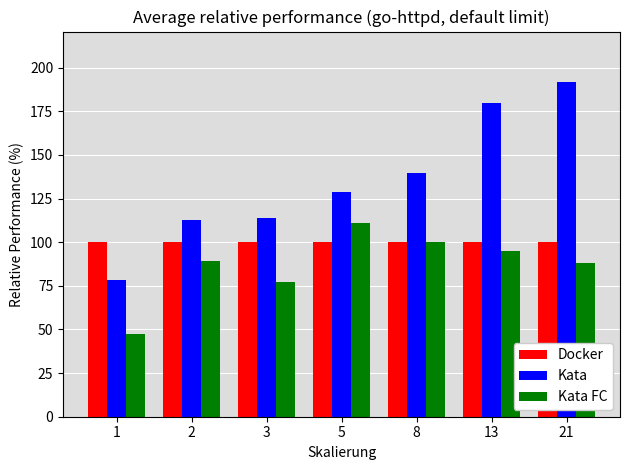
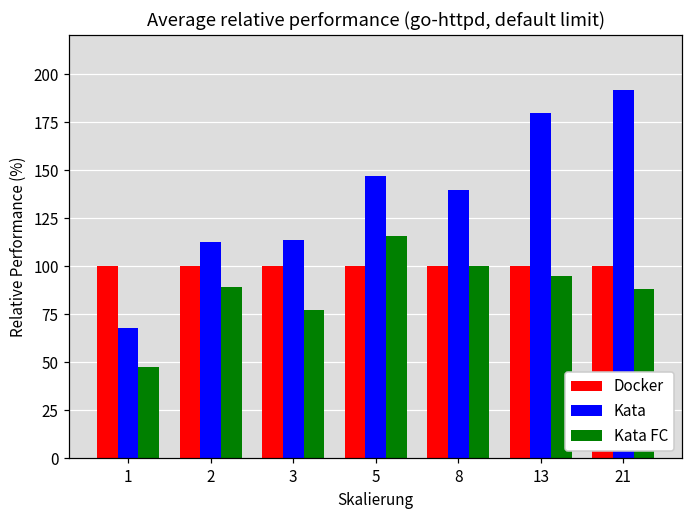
Kata, 1: 78 -> 68
Kata, 5: 129 -> 147
Kata FC, 5: 111 -> 116
